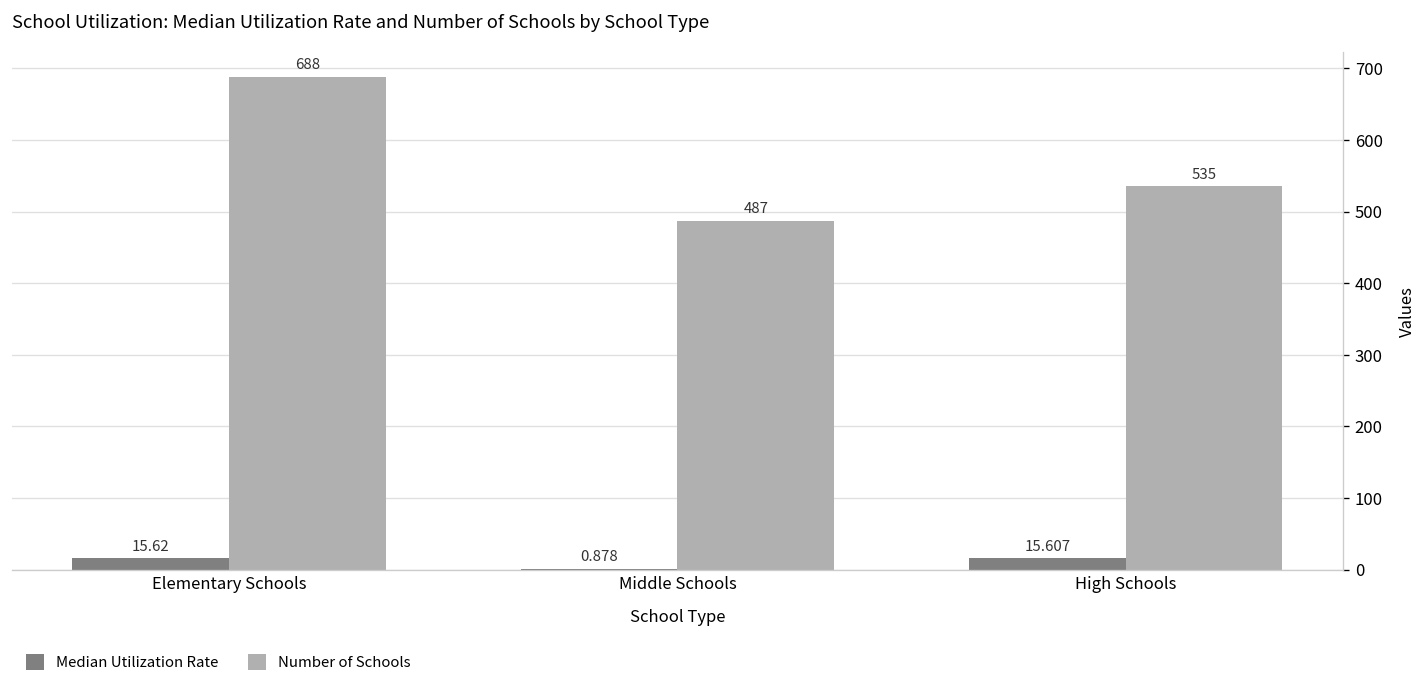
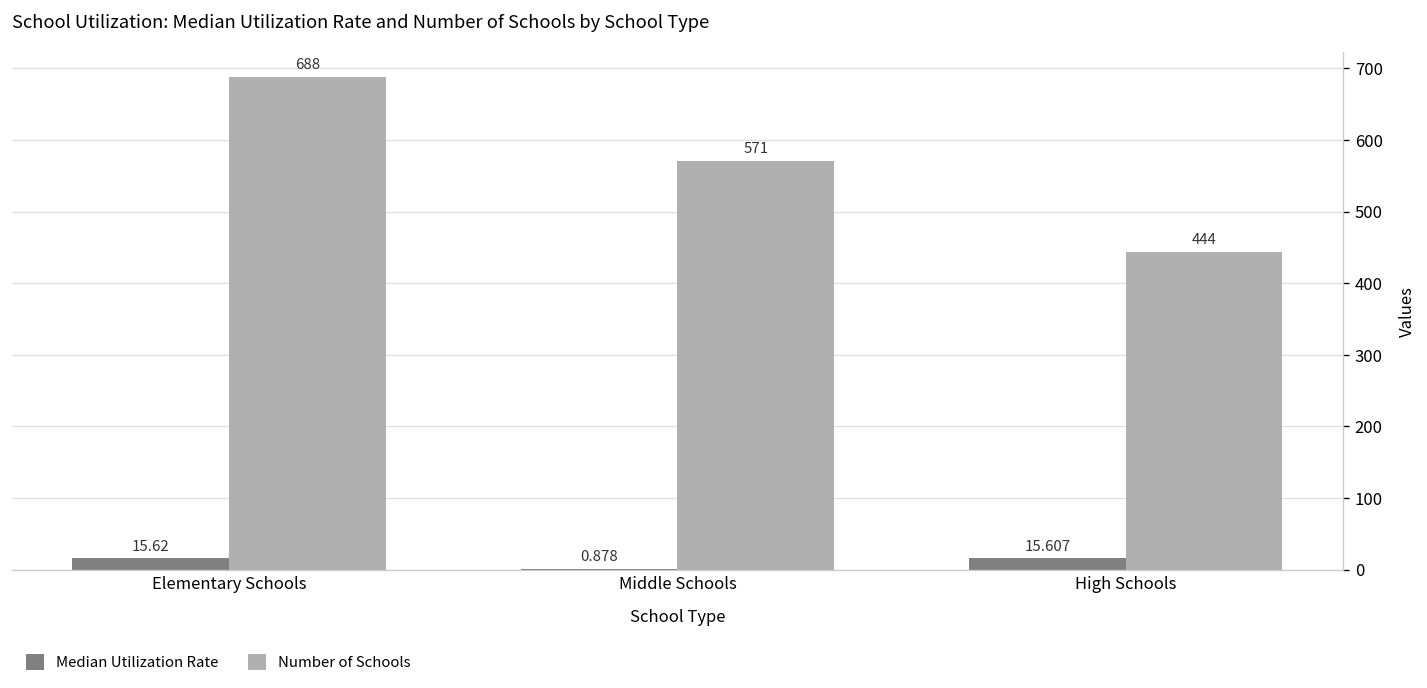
Number of Schools, Middle Schools: 487 -> 571
Number of Schools, High Schools: 535 -> 444
